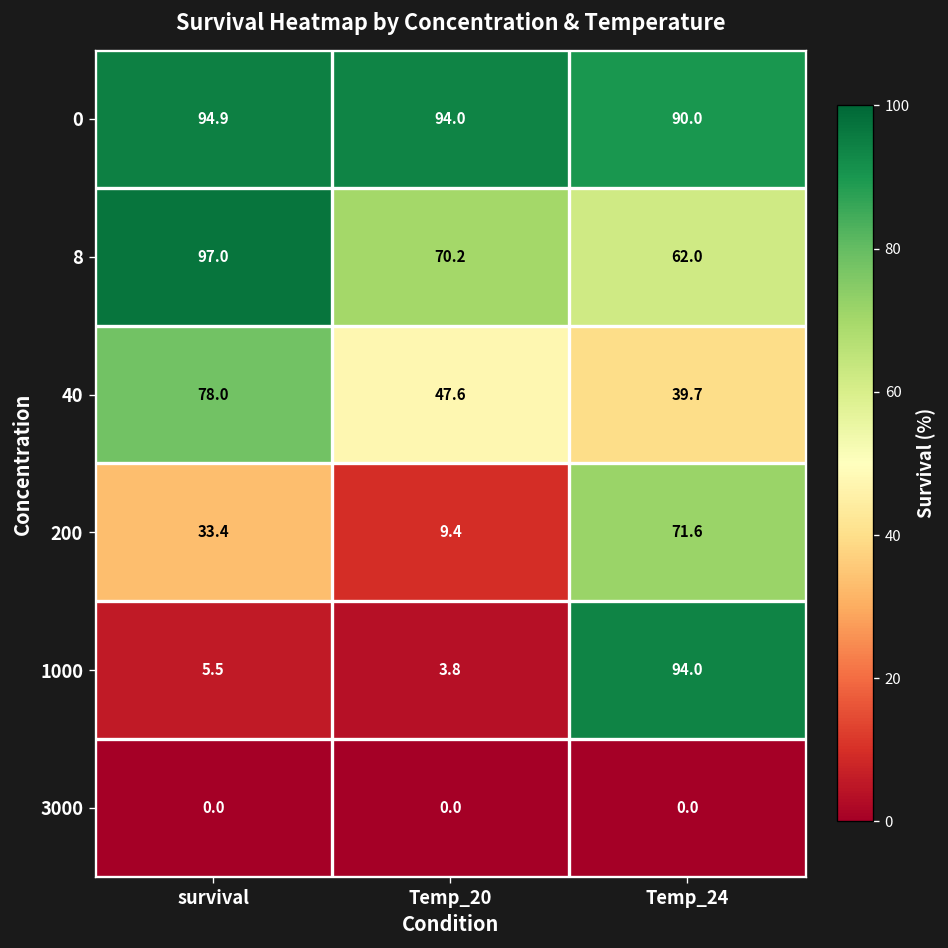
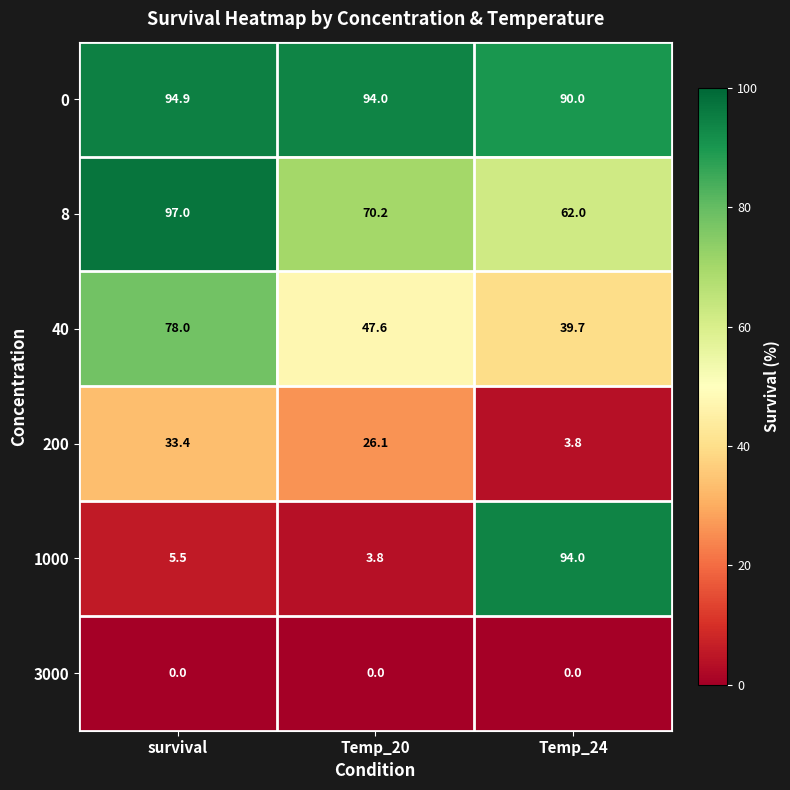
200, Temp_20: 9.4 -> 26.1
200, Temp_24: 71.6 -> 3.8
